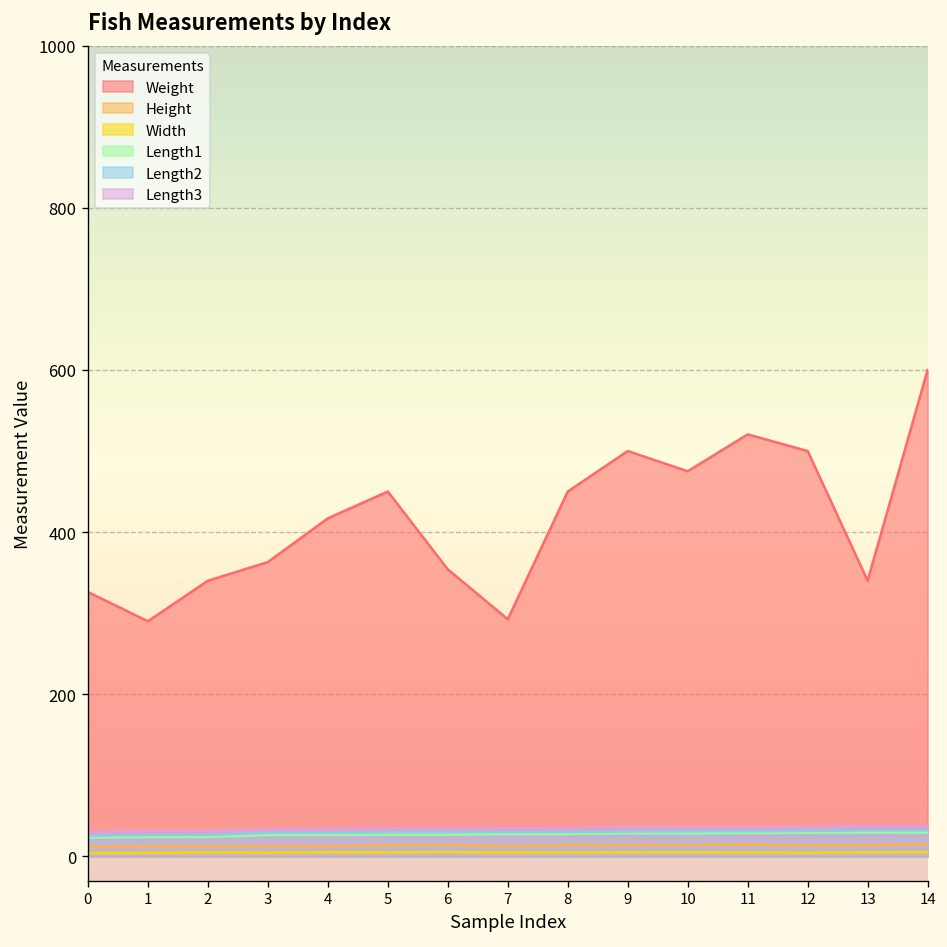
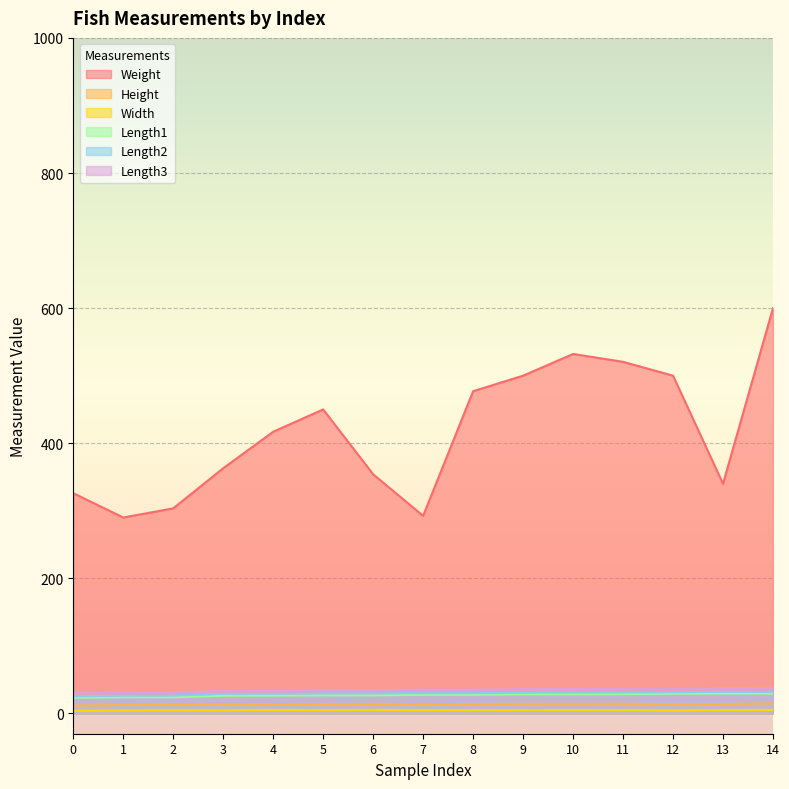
Weight, 2: 340 -> 300
Weight, 8: 450 -> 480
Weight, 10: 480 -> 530
